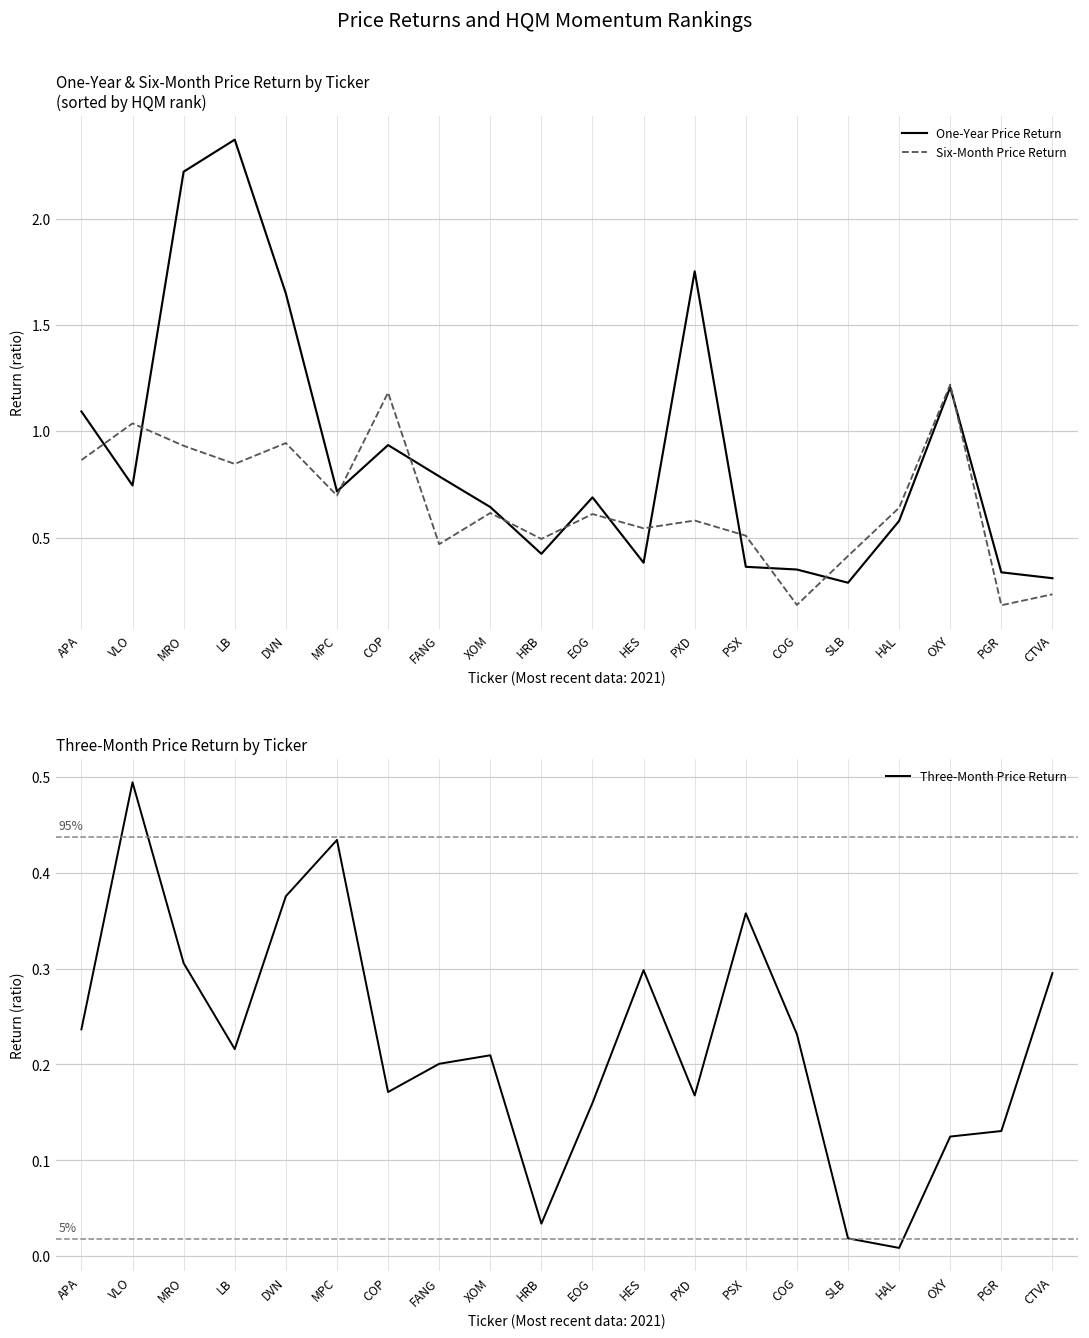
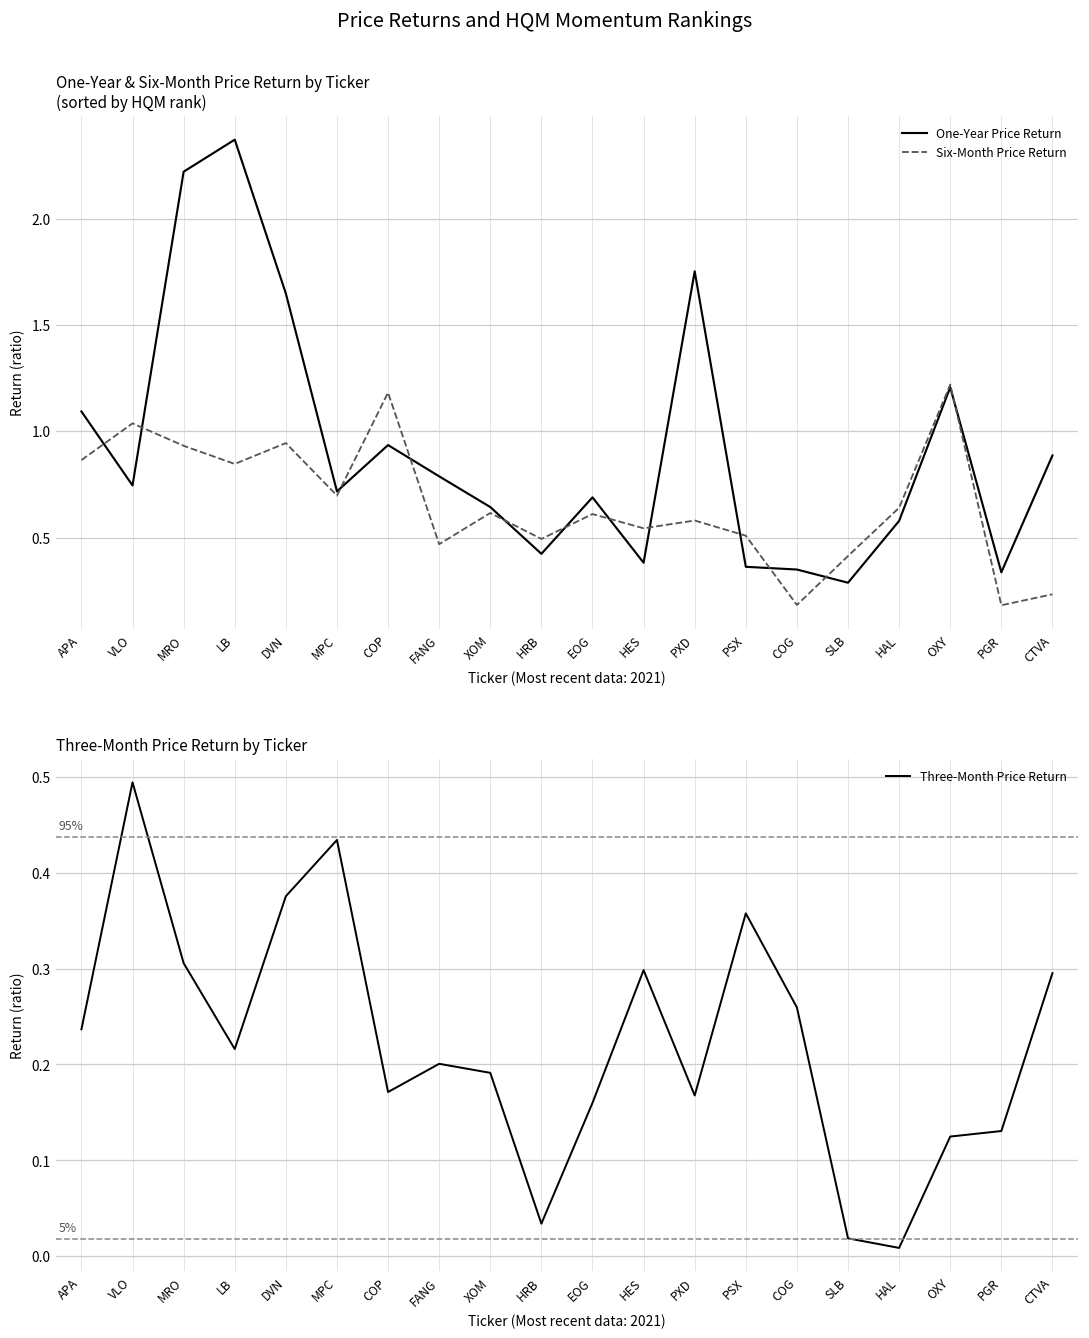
One-Year & Six-Month Price Return by Ticker (sorted by HQM rank), One-Year Price Return, CTVA: 0.31 -> 0.89
Three-Month Price Return by Ticker, XOM: 0.21 -> 0.19
Three-Month Price Return by Ticker, COG: 0.23 -> 0.26
